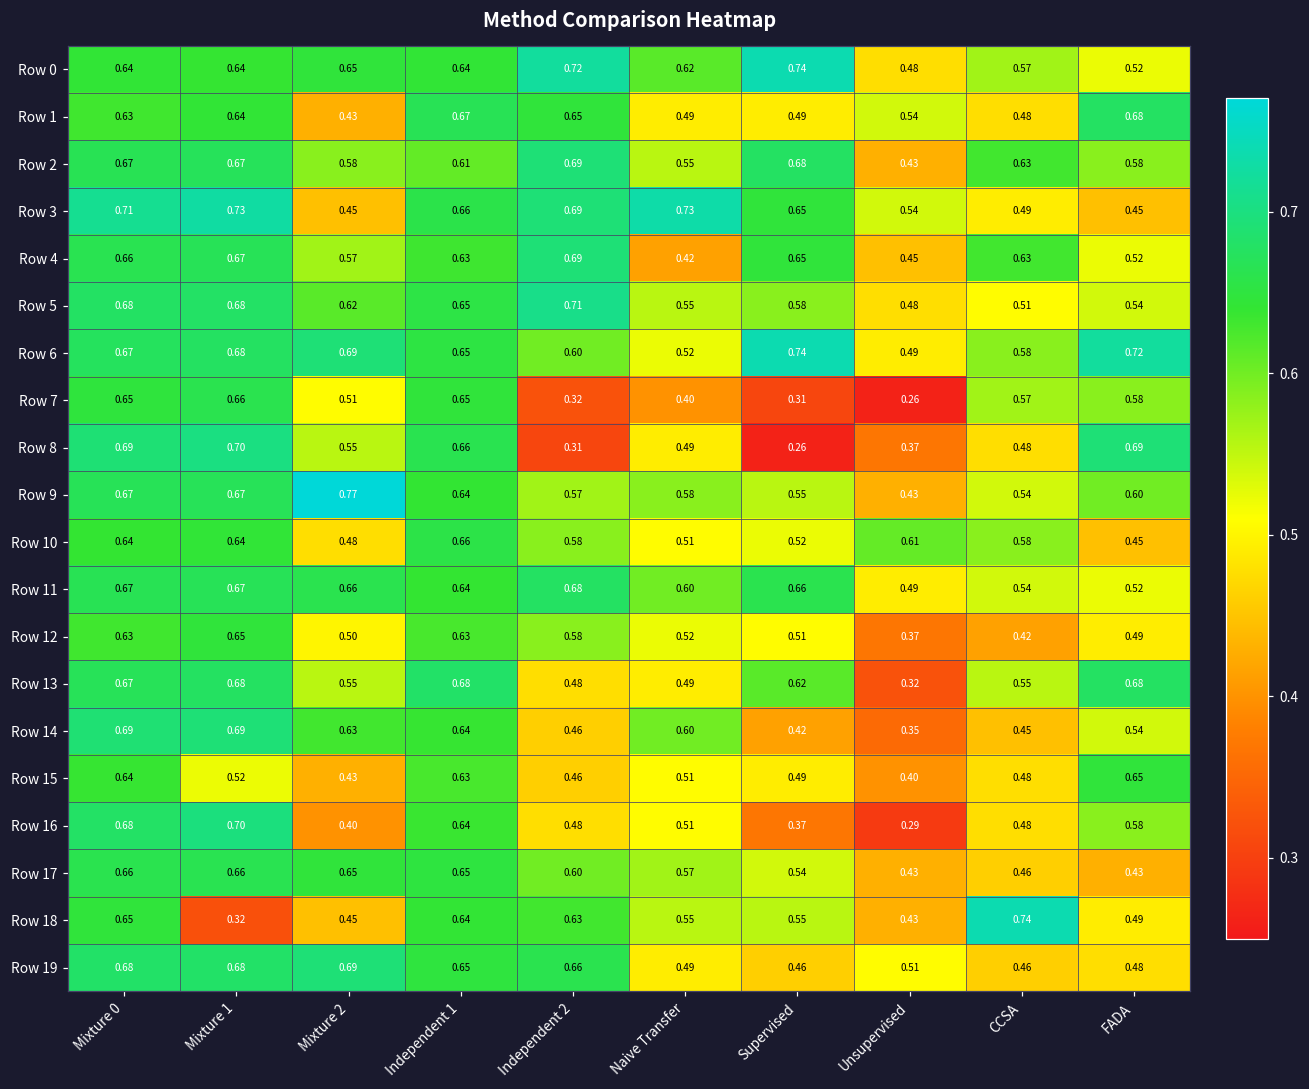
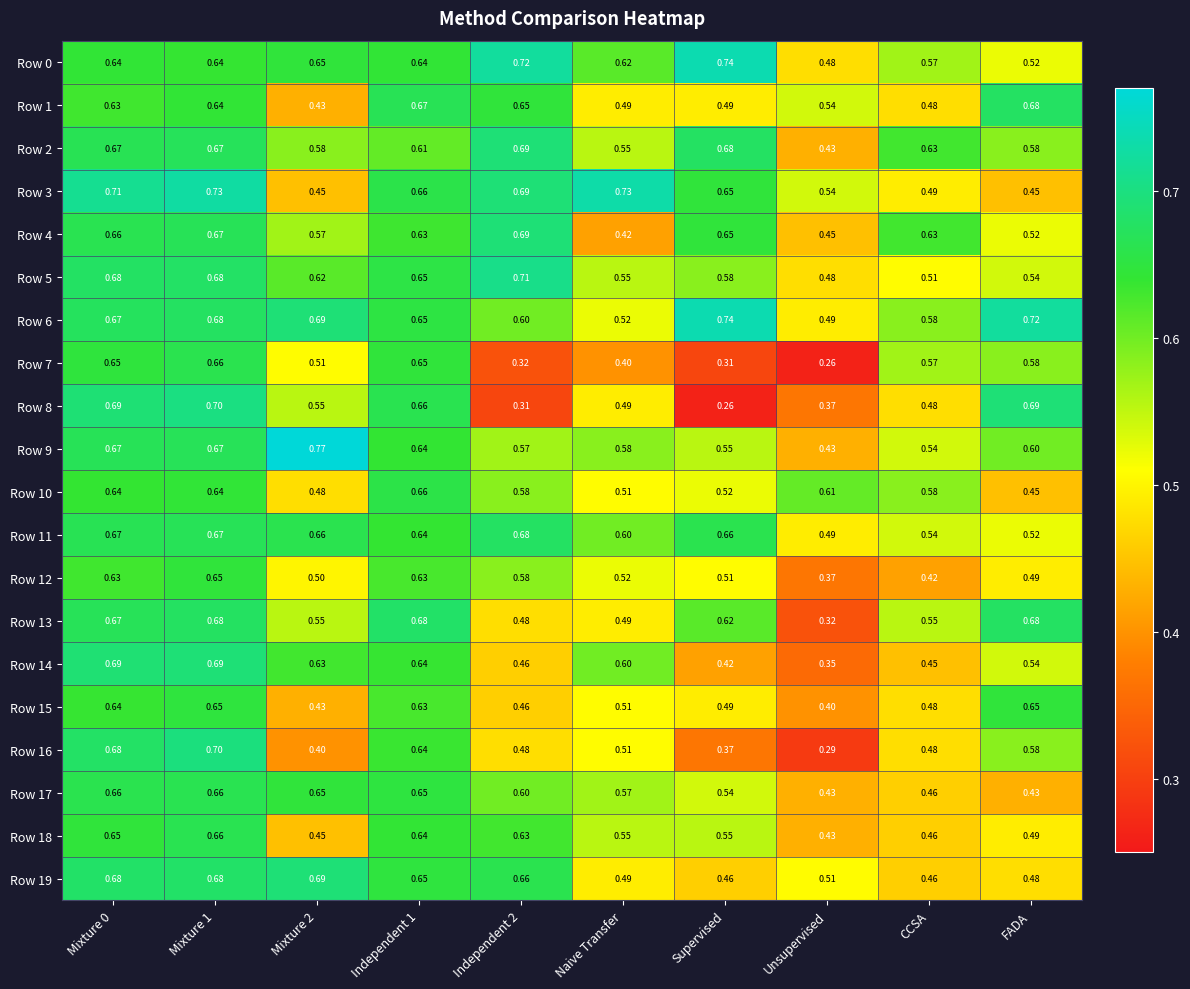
Row 15, Mixture 1: 0.52 -> 0.65
Row 18, Mixture 1: 0.32 -> 0.66
Row 18, CCSA: 0.74 -> 0.46
